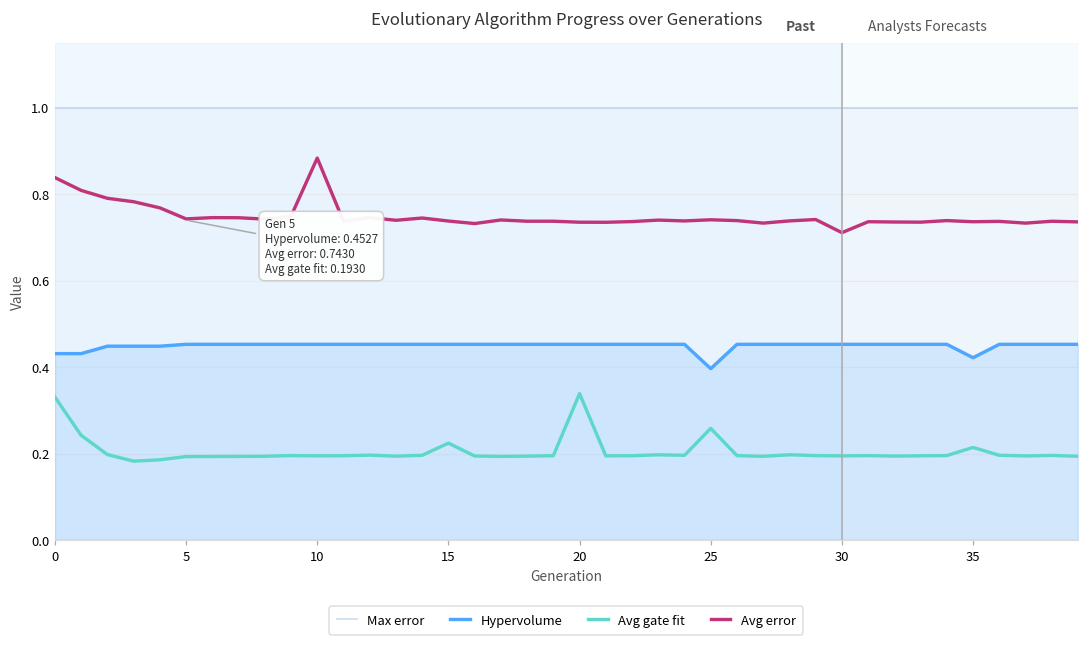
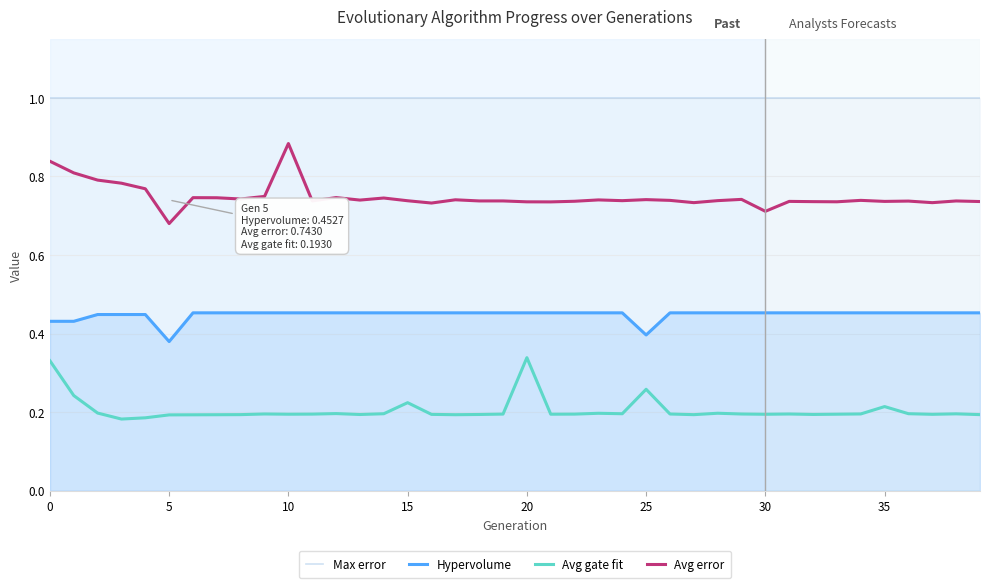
Hypervolume, 5: 0.45 -> 0.38
Avg error, 5: 0.74 -> 0.68
Hypervolume, 35: 0.42 -> 0.45
